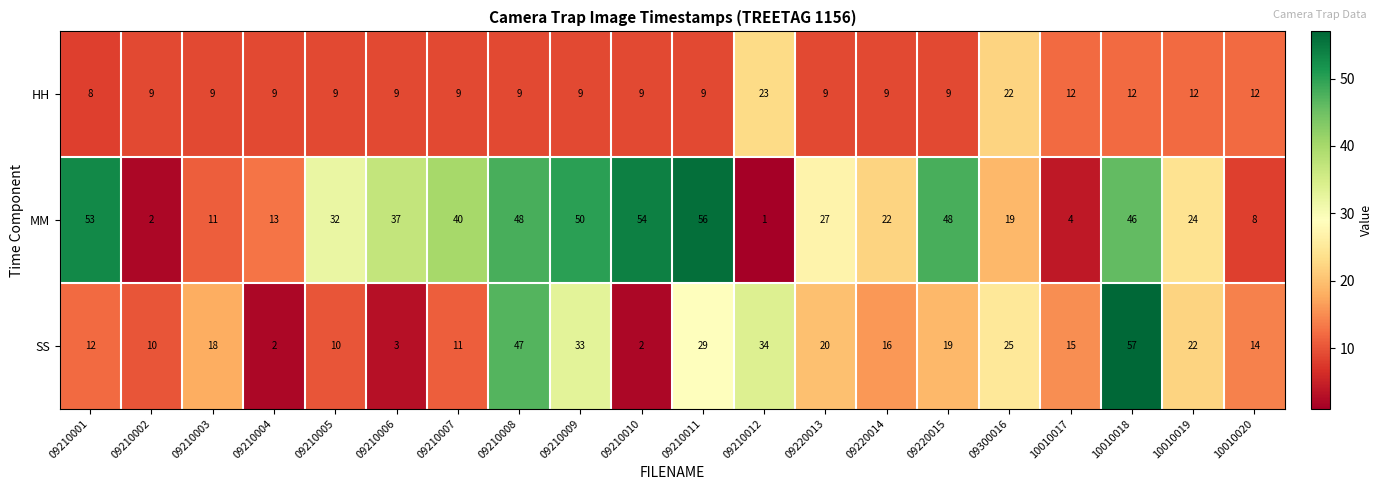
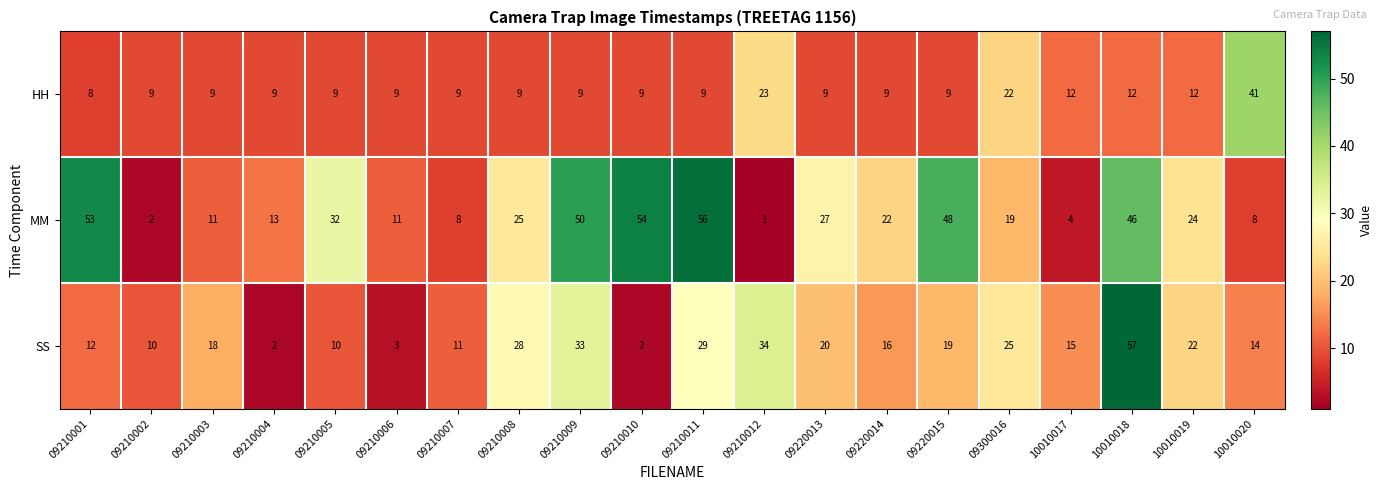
HH, 10010020: 12 -> 41
MM, 09210006: 37 -> 11
MM, 09210007: 40 -> 8
MM, 09210008: 48 -> 25
SS, 09210008: 47 -> 28
